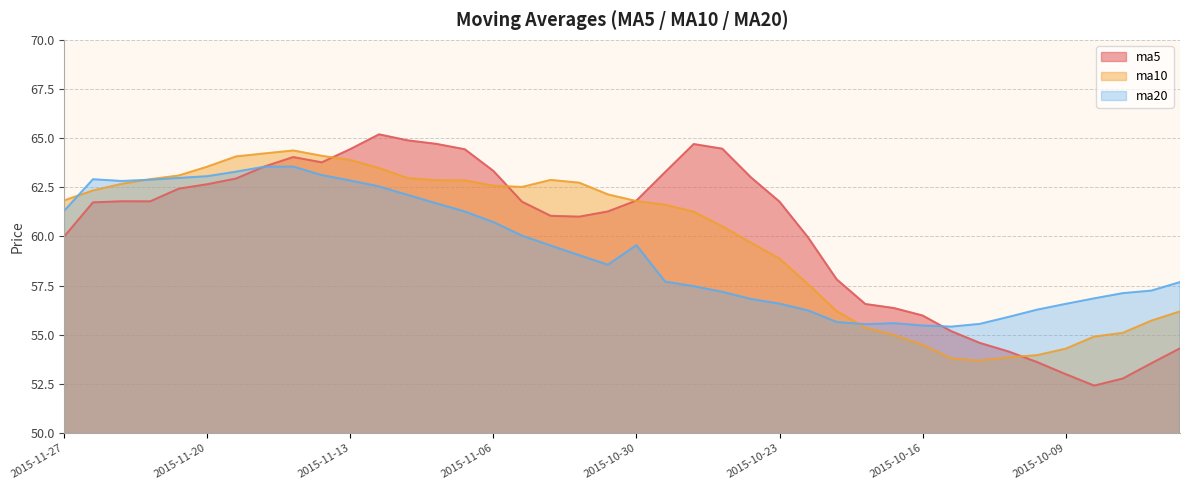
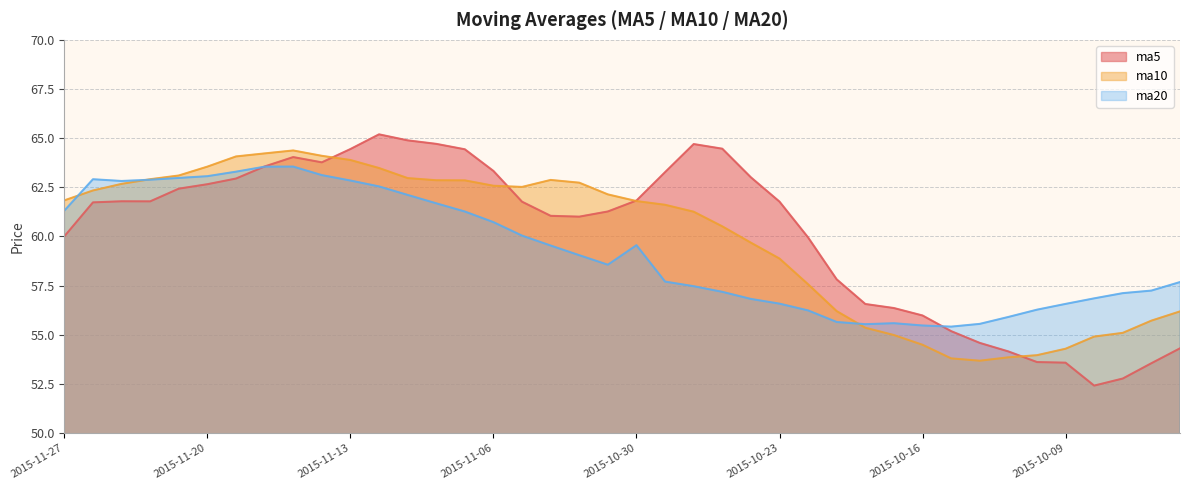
ma5, 2015-10-09: 53.0 -> 53.6
